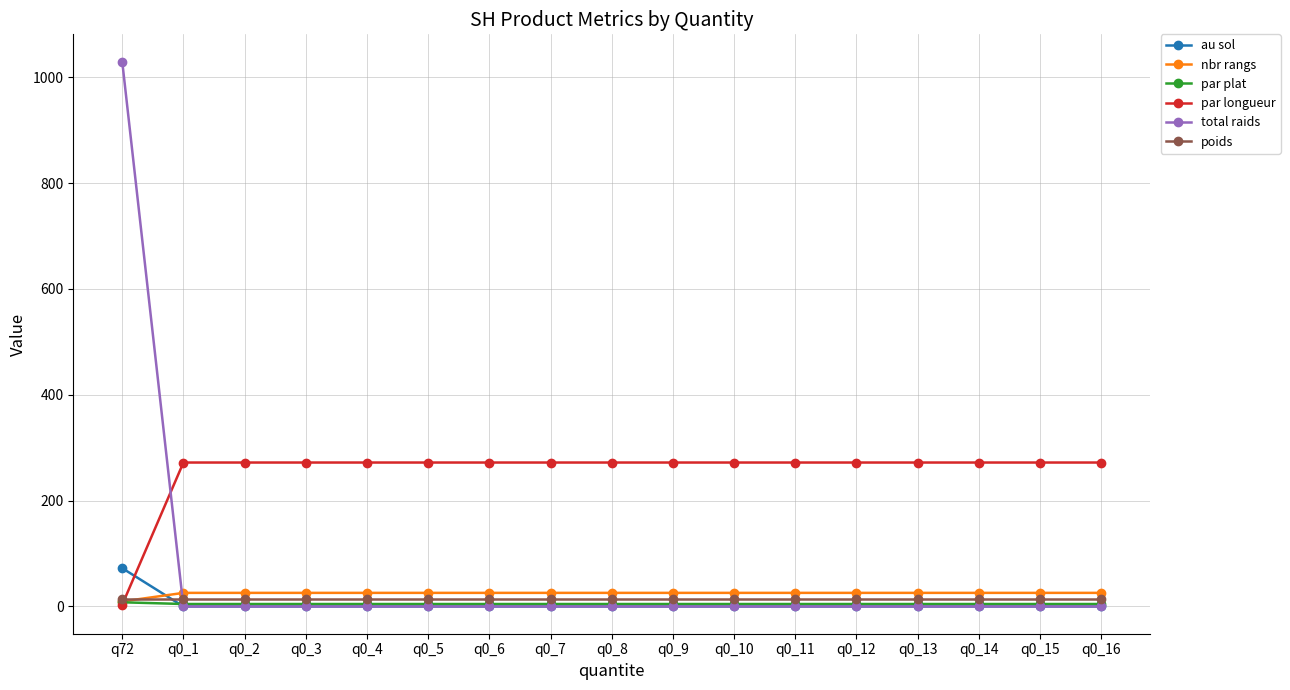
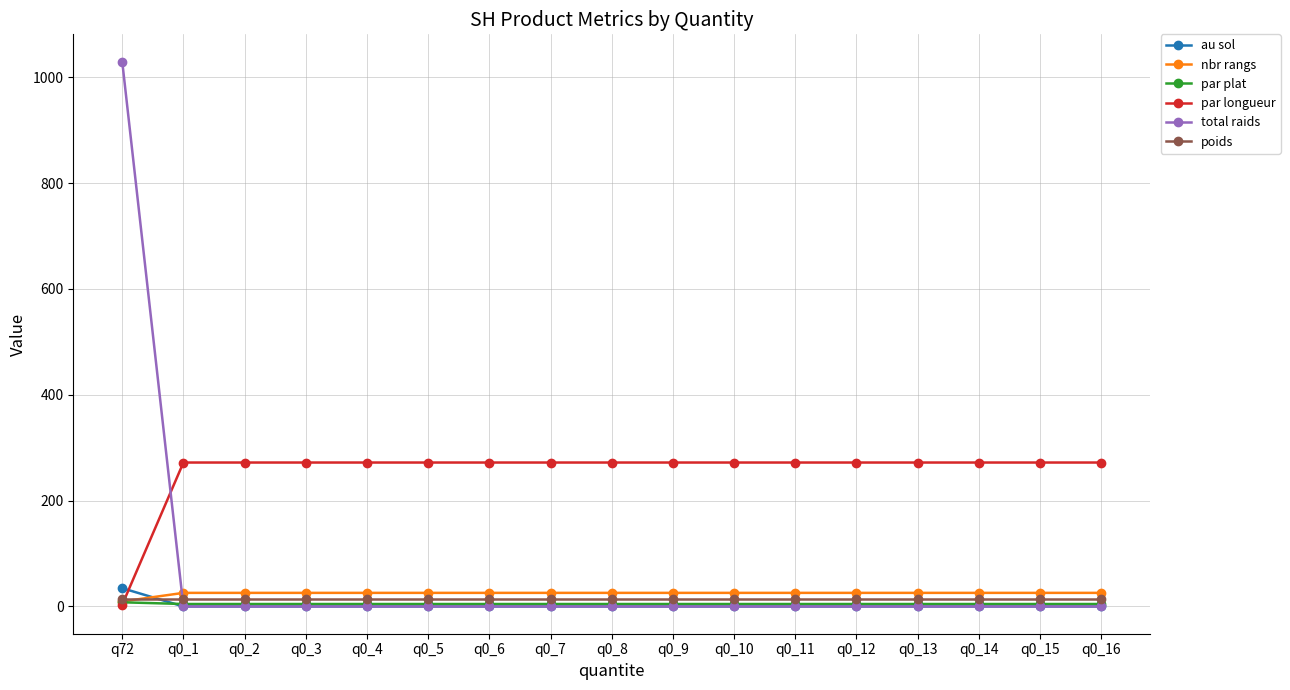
au sol, q72: 70 -> 30
